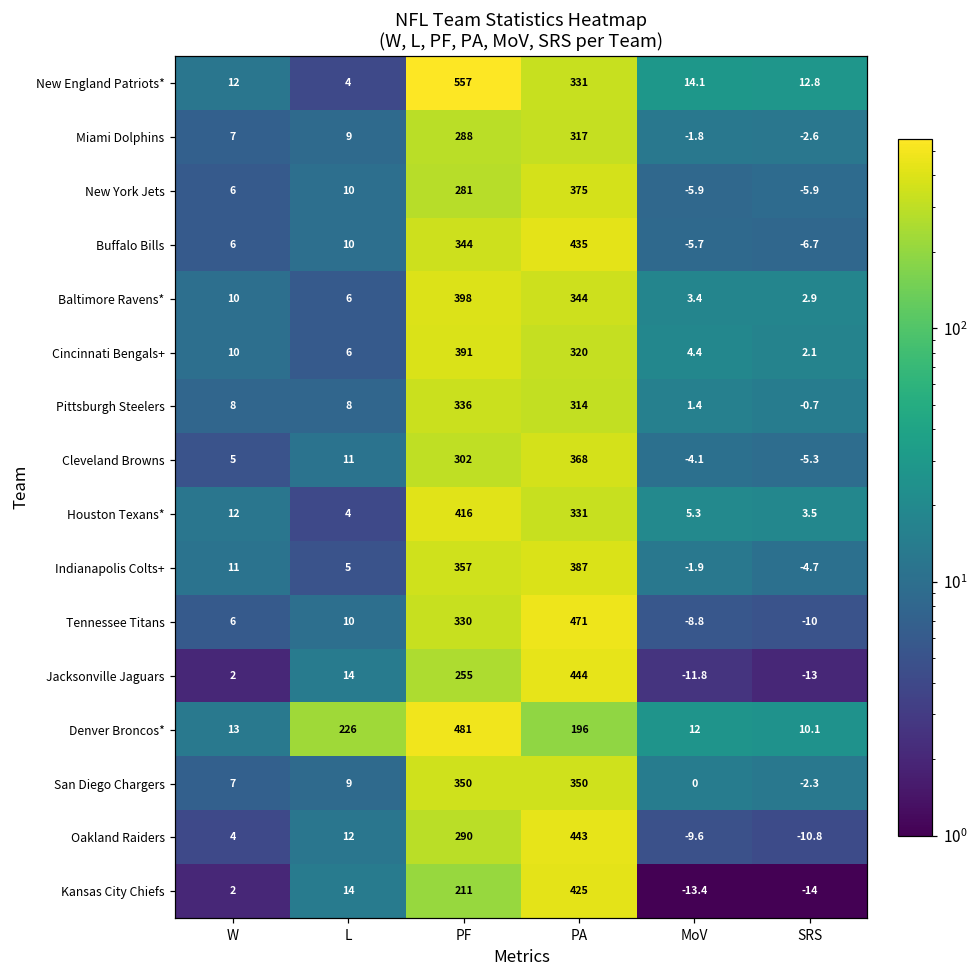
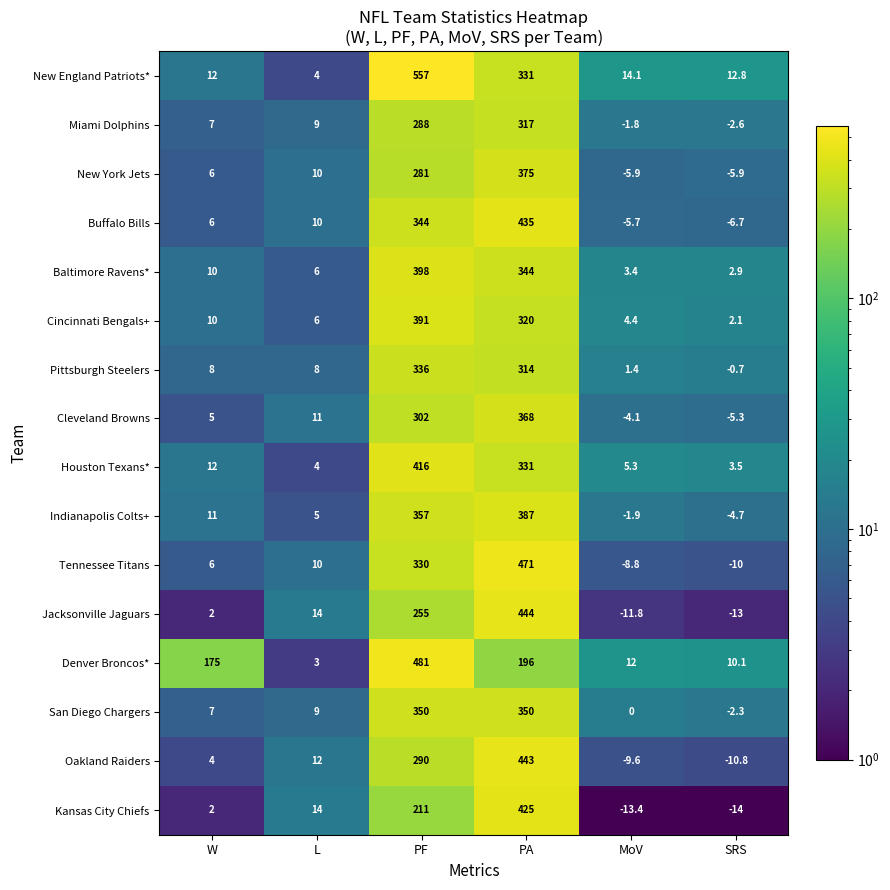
Denver Broncos*, W: 13 -> 175
Denver Broncos*, L: 226 -> 3
